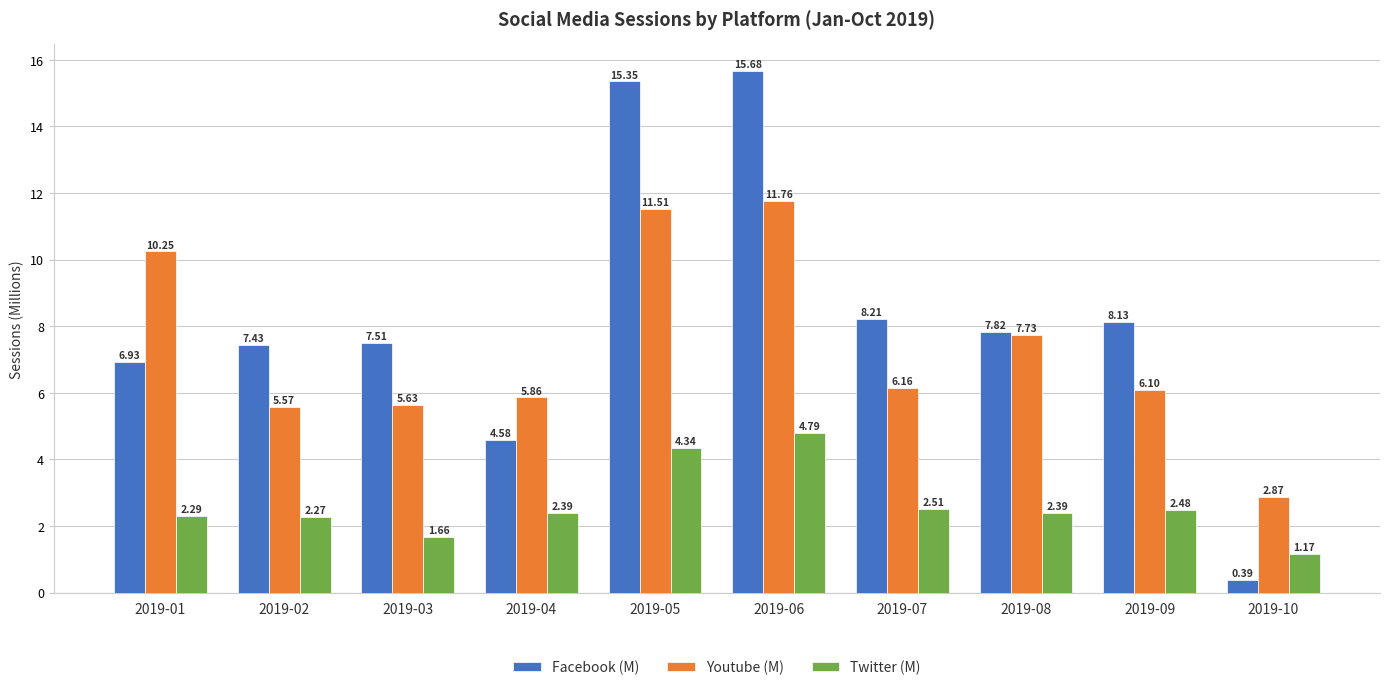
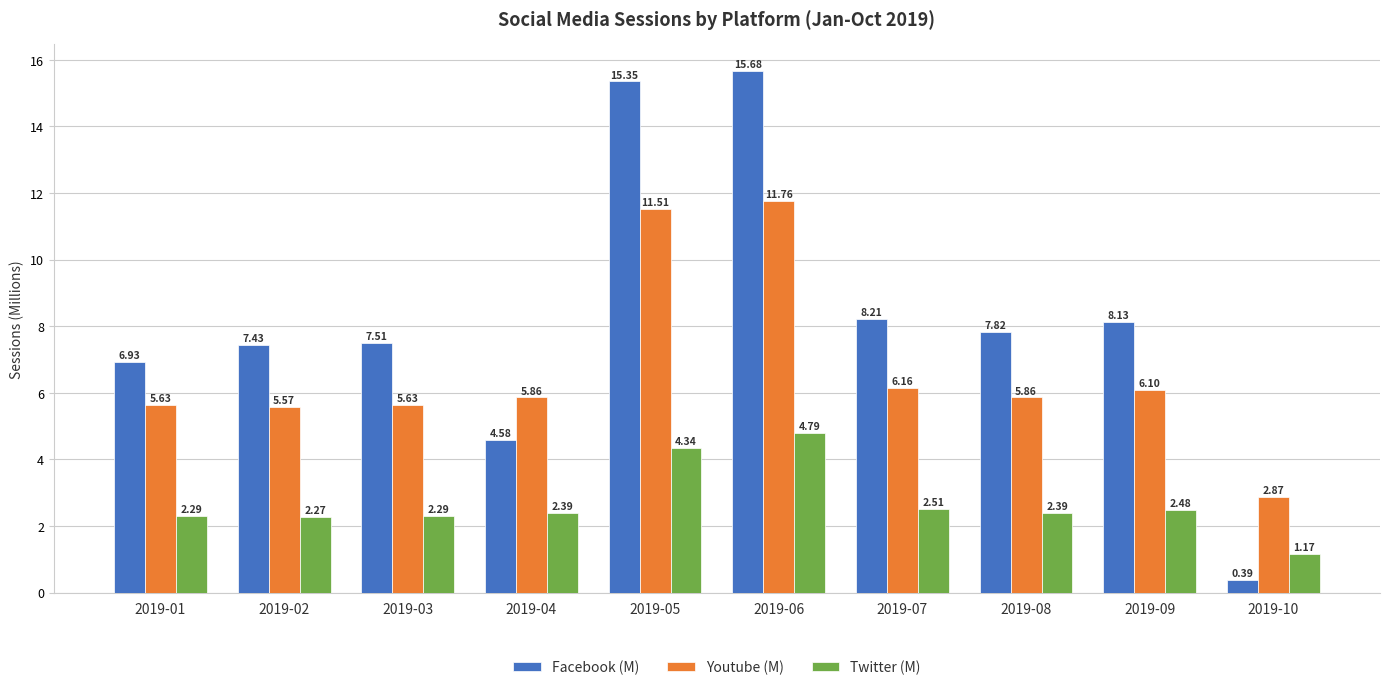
Youtube (M), 2019-01: 10.25 -> 5.63
Twitter (M), 2019-03: 1.66 -> 2.29
Youtube (M), 2019-08: 7.73 -> 5.86
